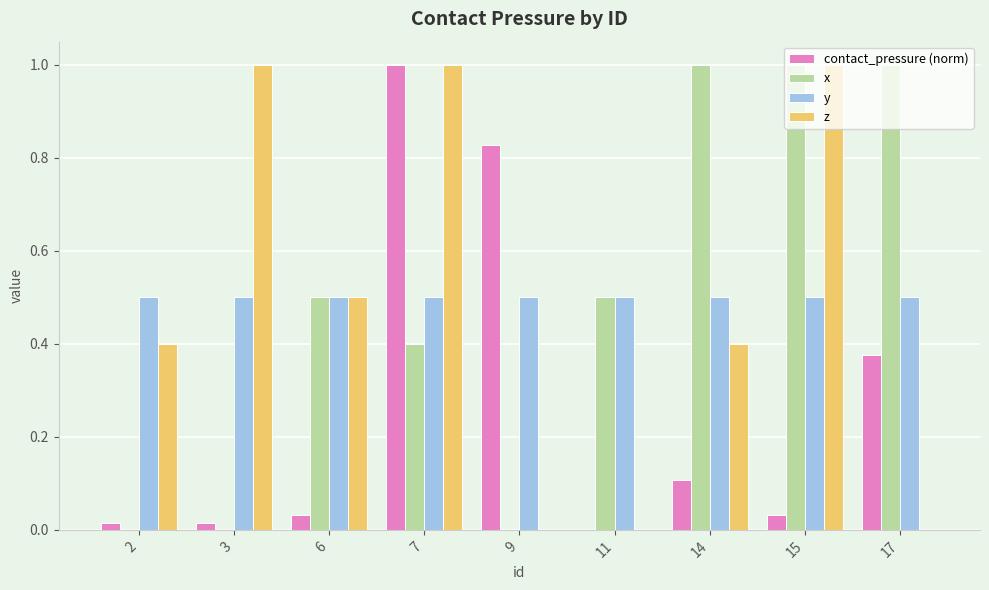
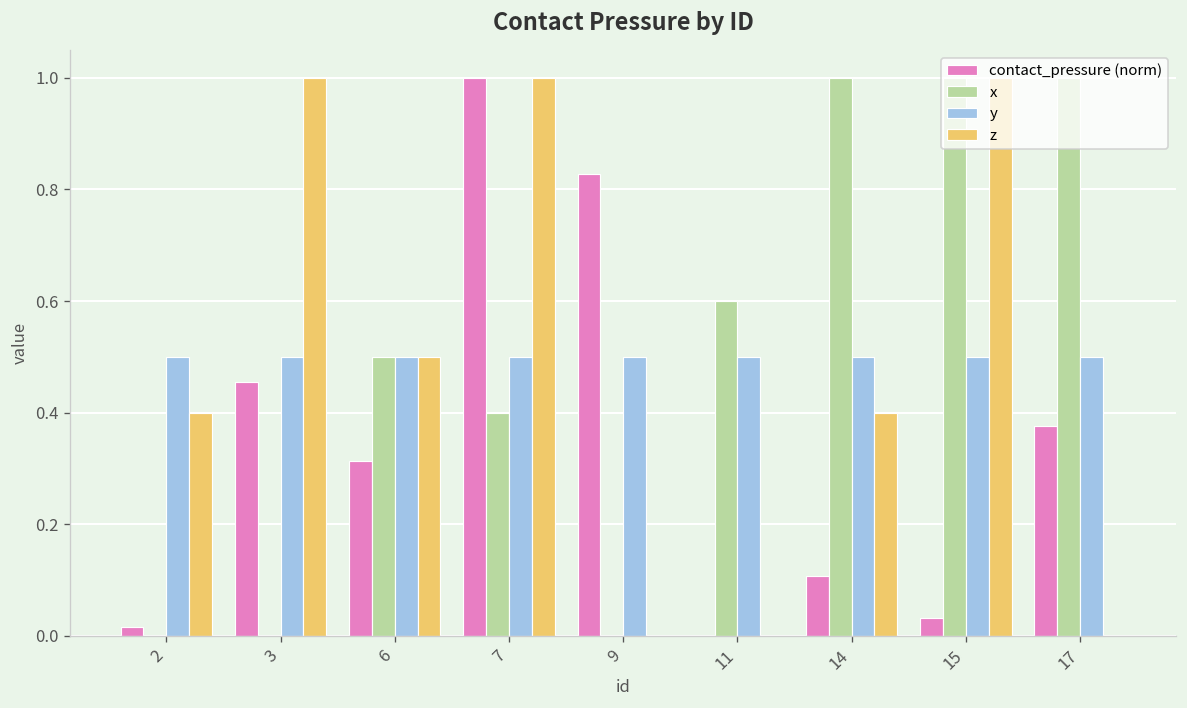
contact_pressure (norm), 3: 0.02 -> 0.45
contact_pressure (norm), 6: 0.03 -> 0.31
x, 11: 0.5 -> 0.6
